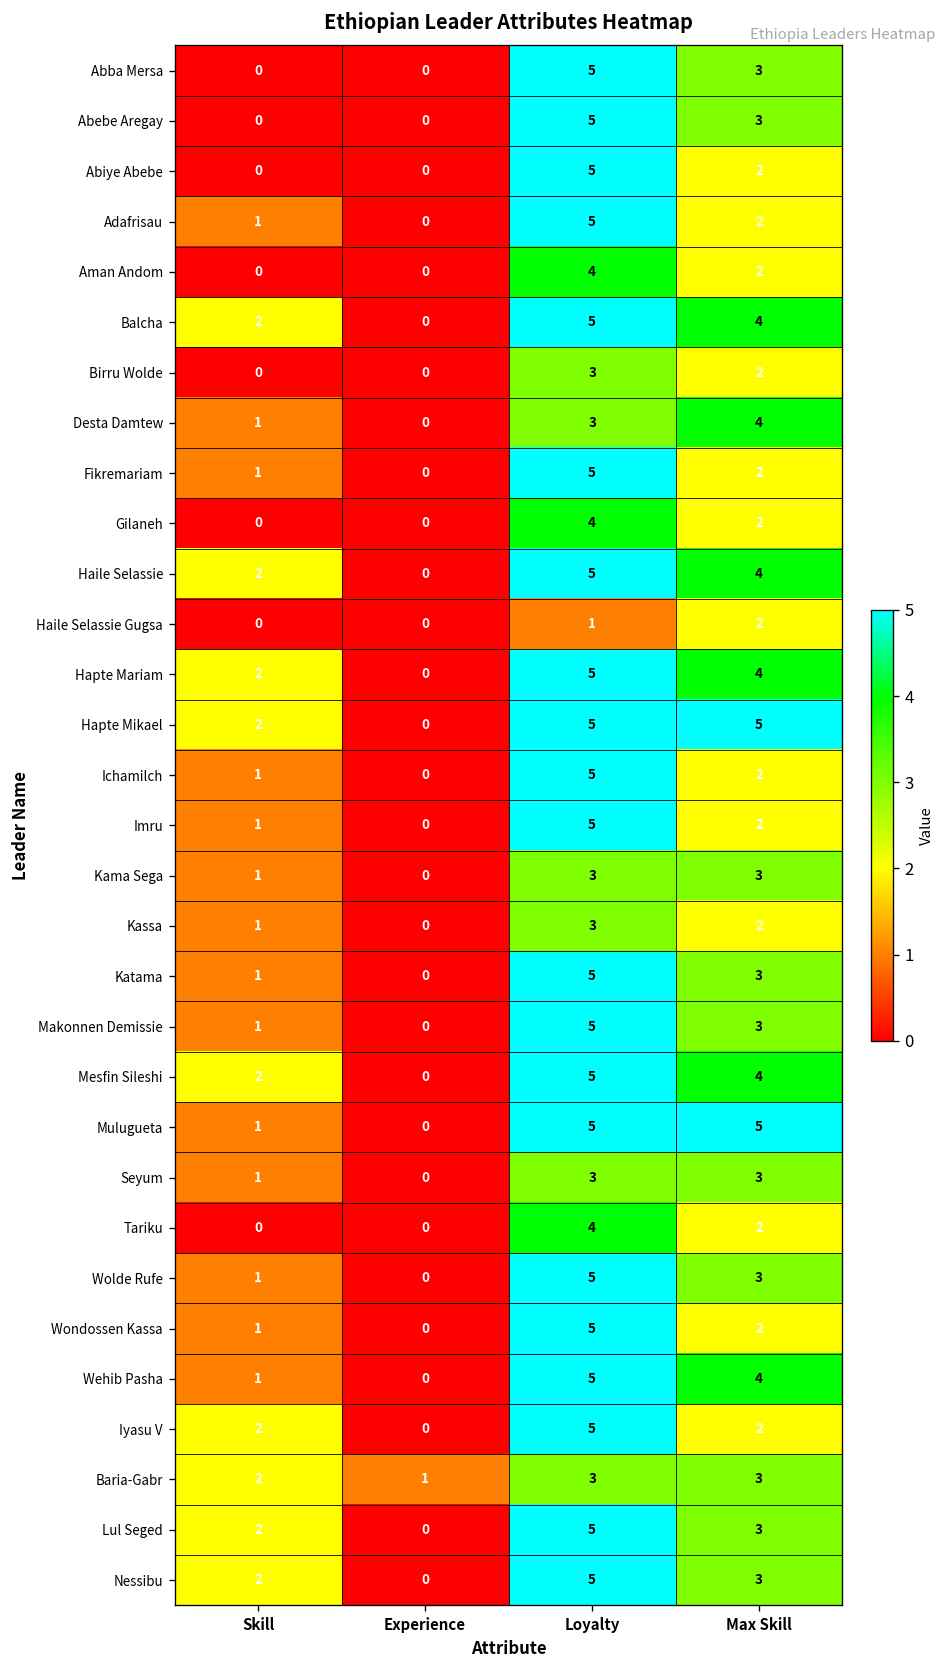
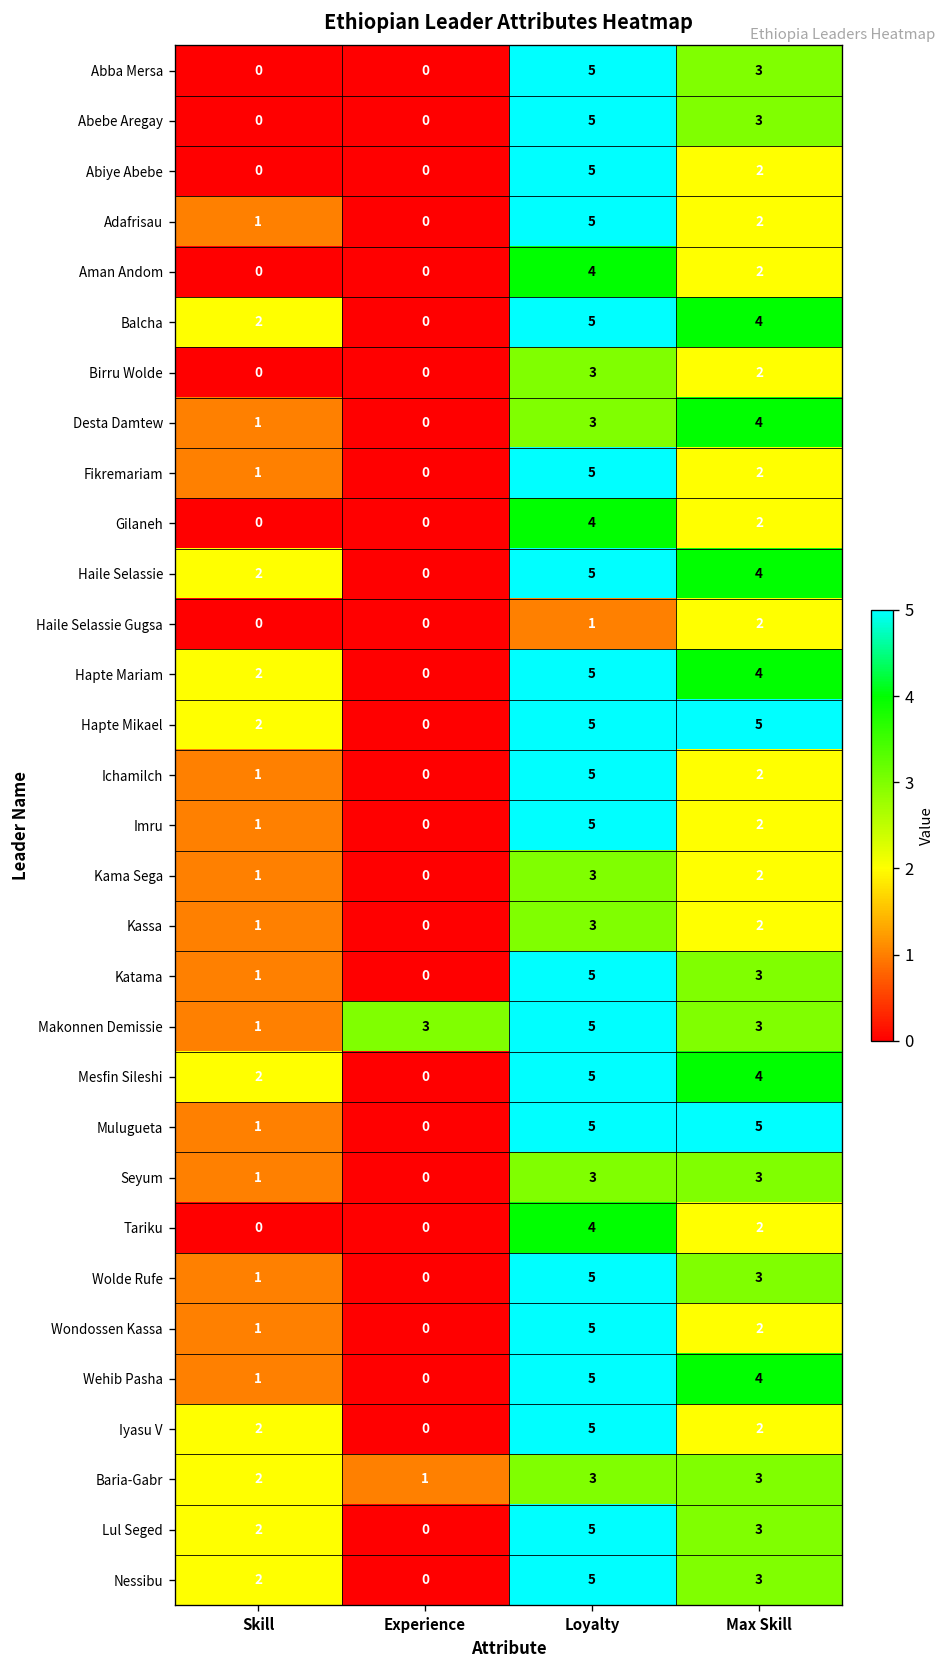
Kama Sega, Max Skill: 3 -> 2
Makonnen Demissie, Experience: 0 -> 3
